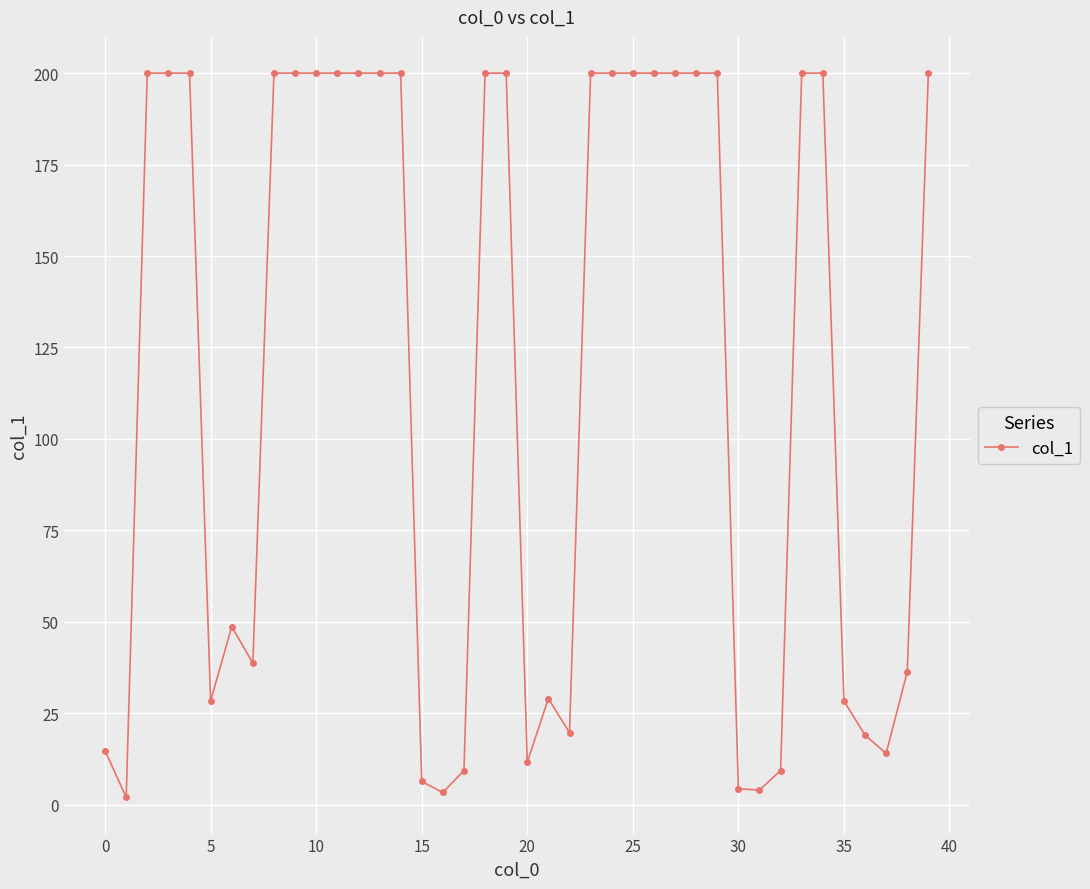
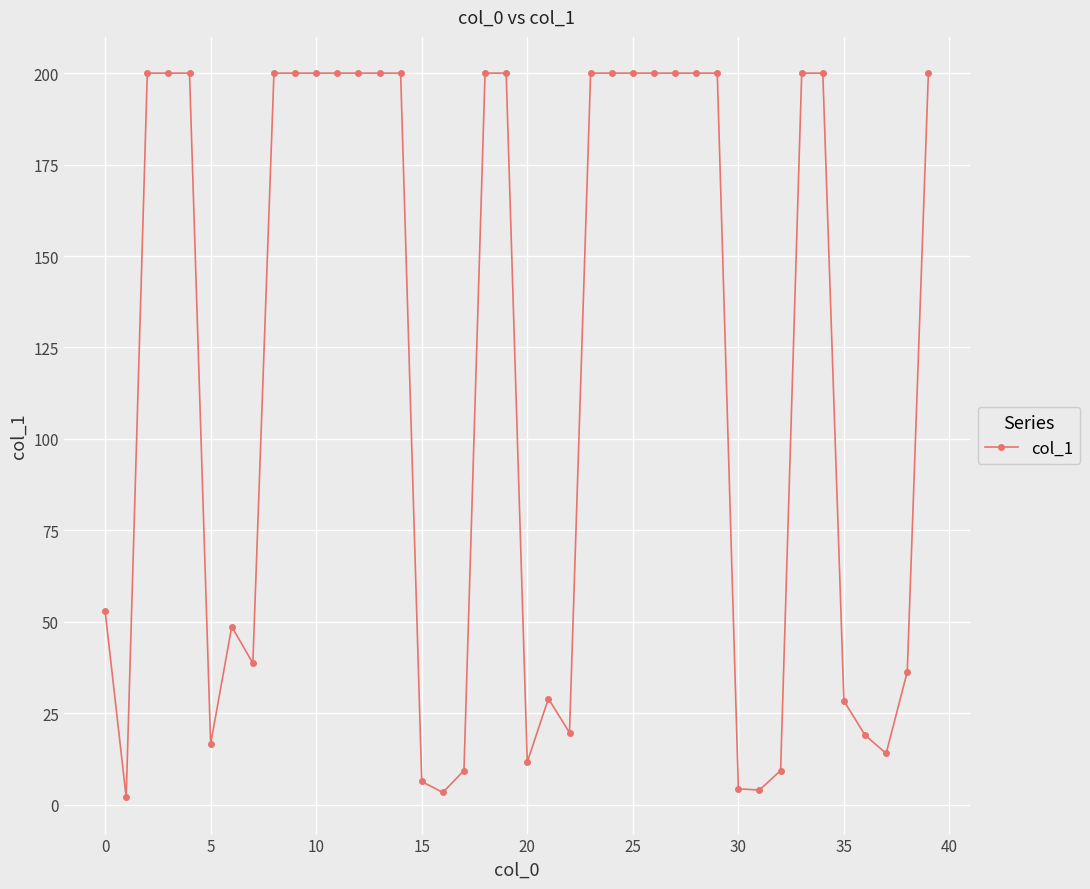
0: 15 -> 53
5: 28 -> 17
